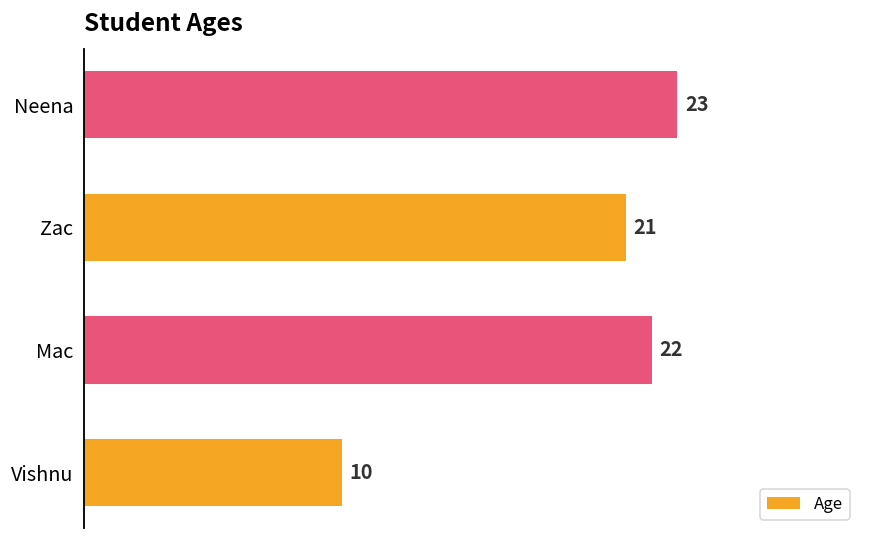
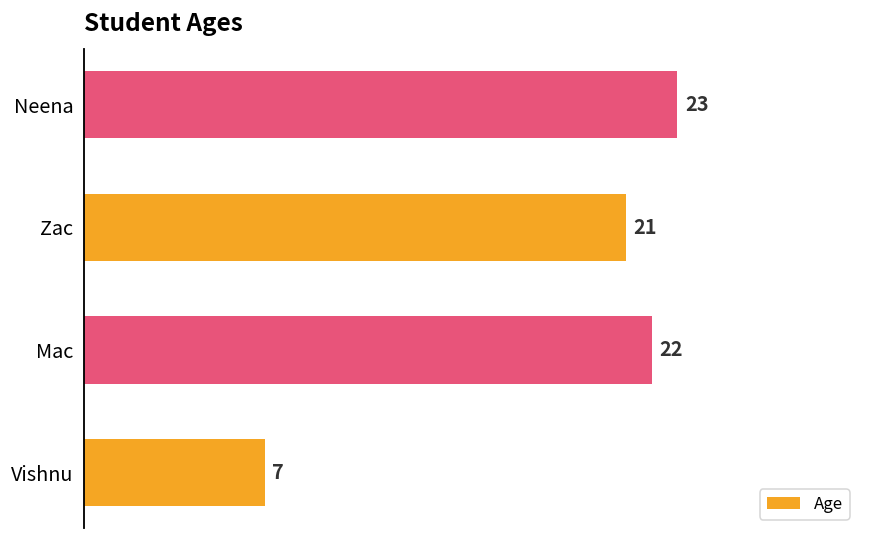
Vishnu: 10 -> 7
